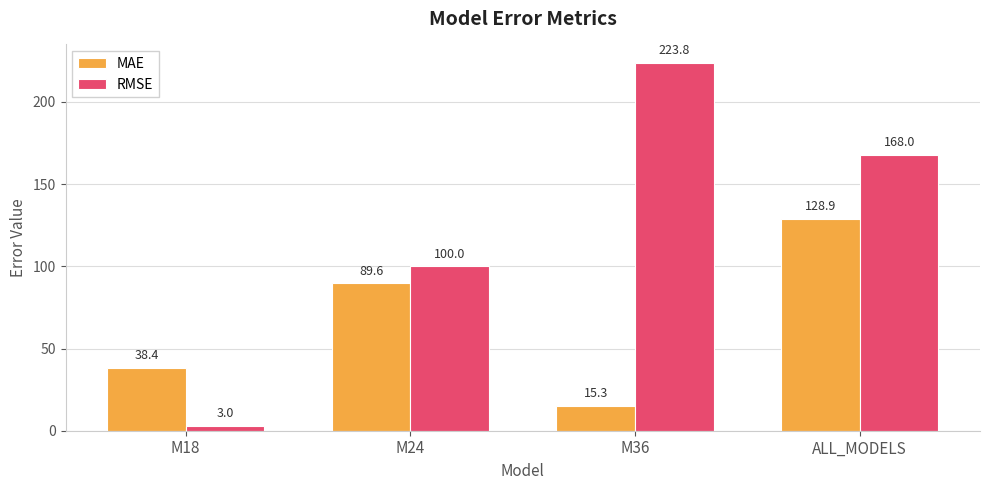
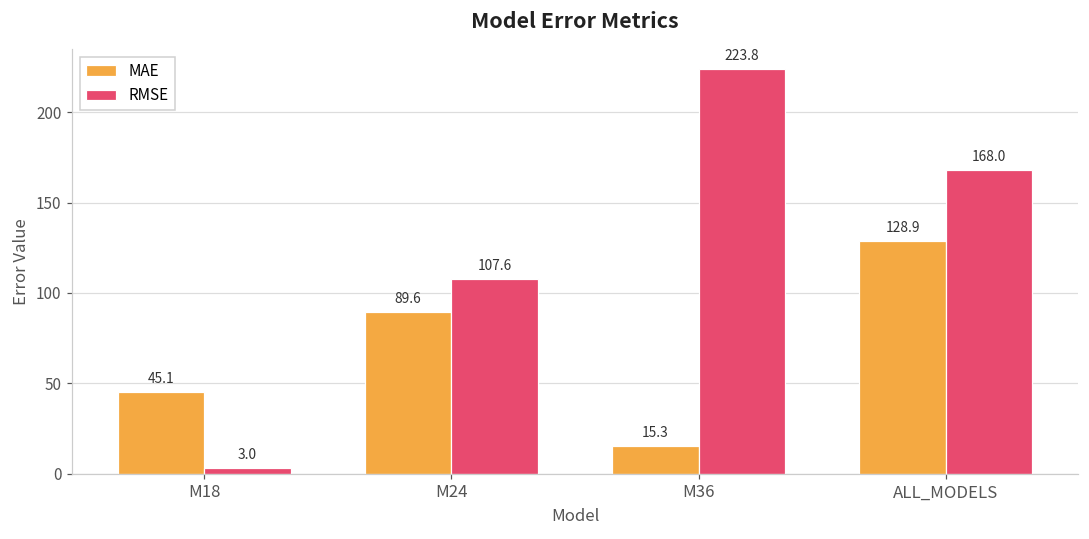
MAE, M18: 38.4 -> 45.1
RMSE, M24: 100.0 -> 107.6
